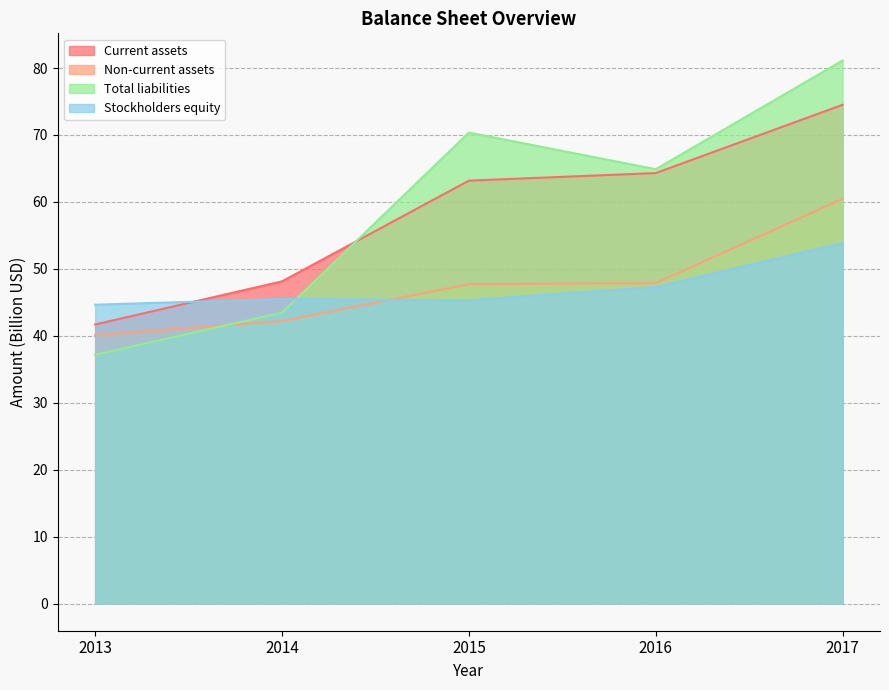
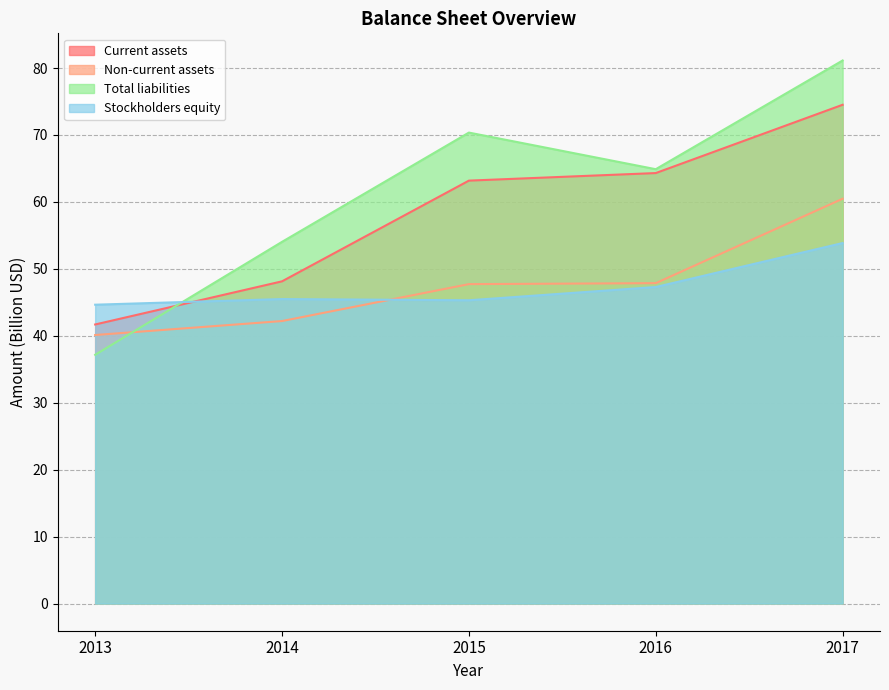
Total liabilities, 2014: 43 -> 54
